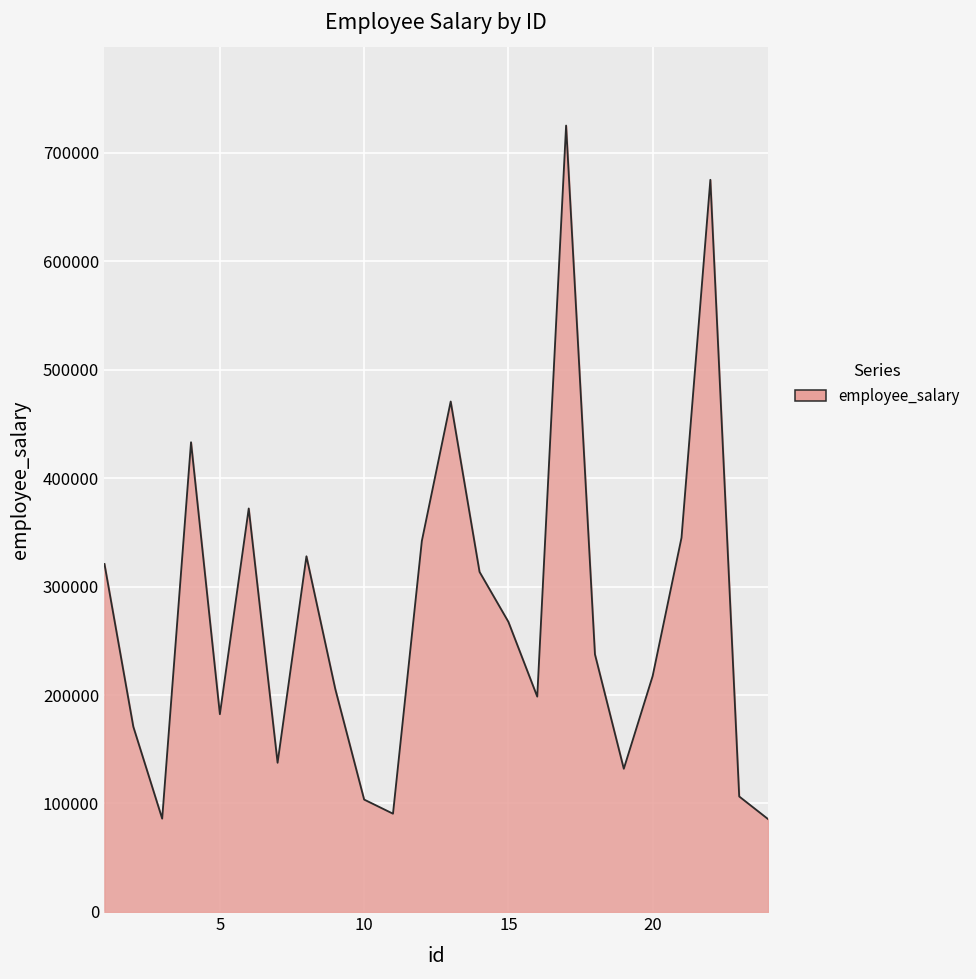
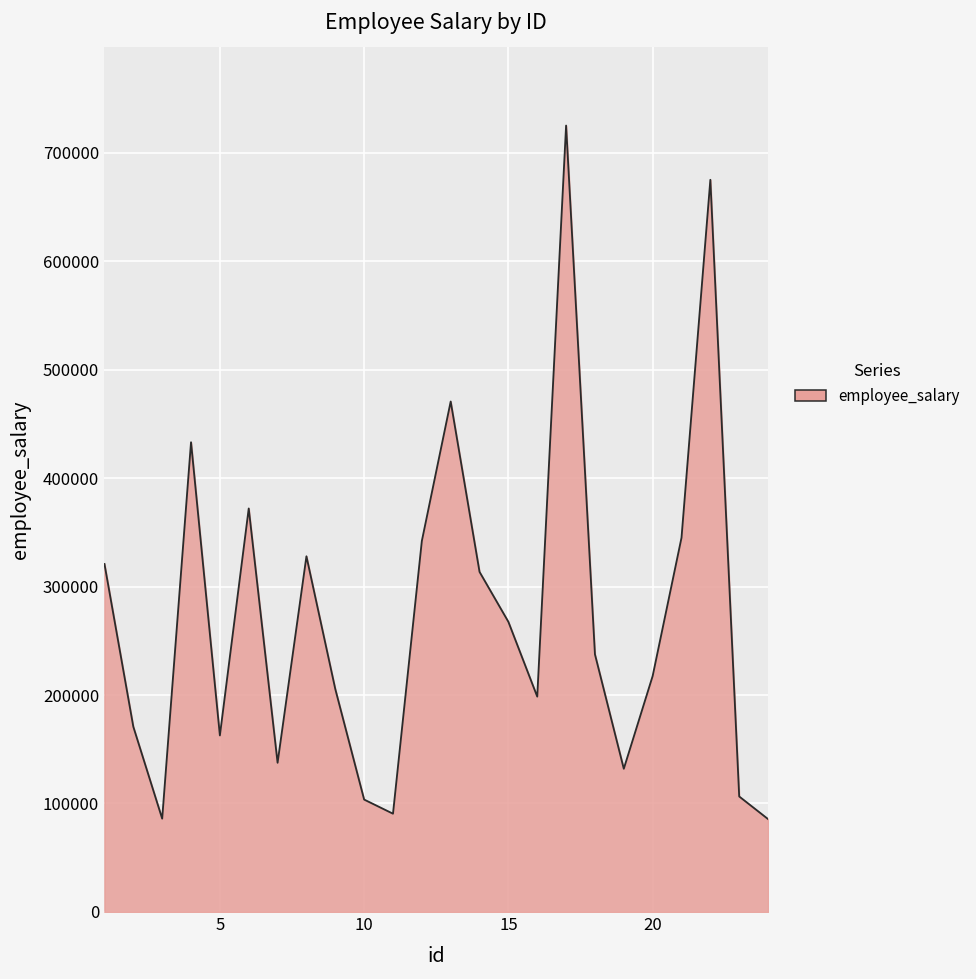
5: 180000 -> 160000
